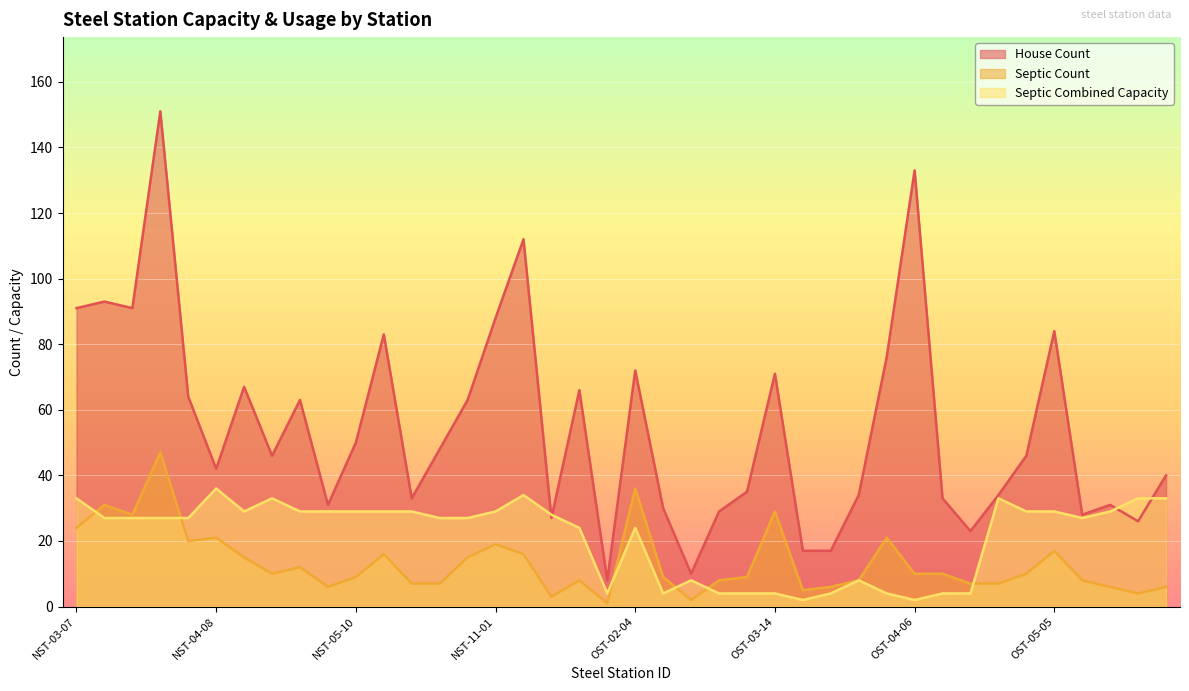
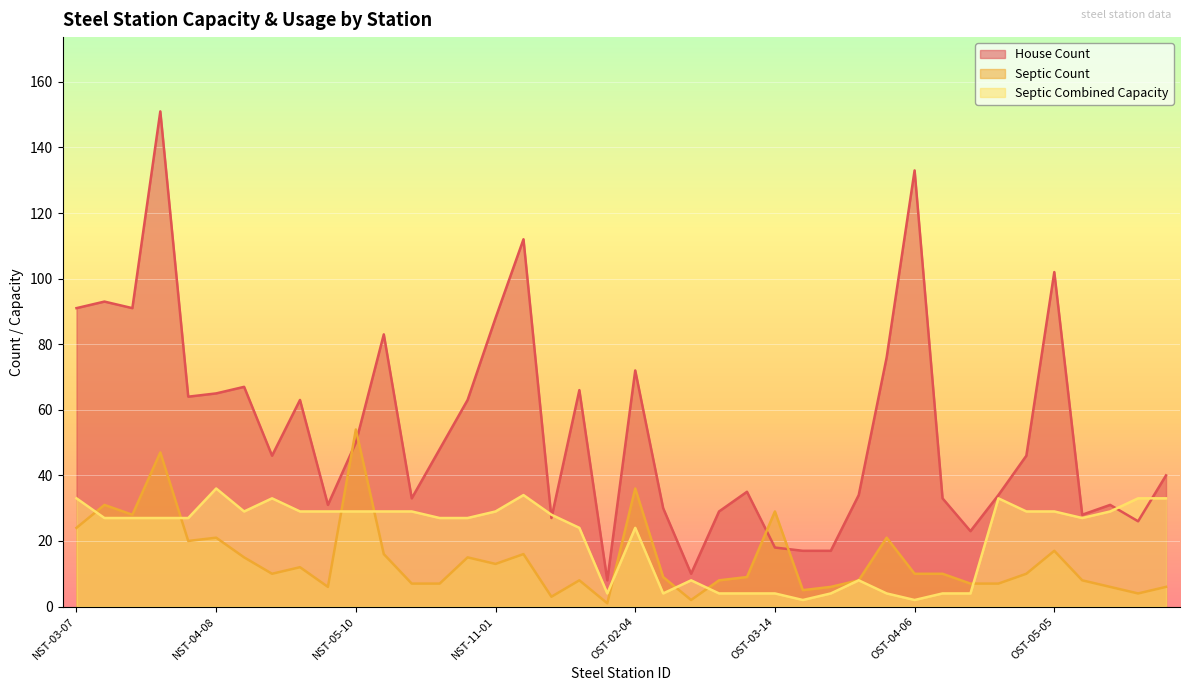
House Count, NST-04-08: 42 -> 65
Septic Count, NST-05-10: 9 -> 54
Septic Count, NST-11-01: 19 -> 13
House Count, OST-03-14: 71 -> 18
House Count, OST-05-05: 84 -> 102
